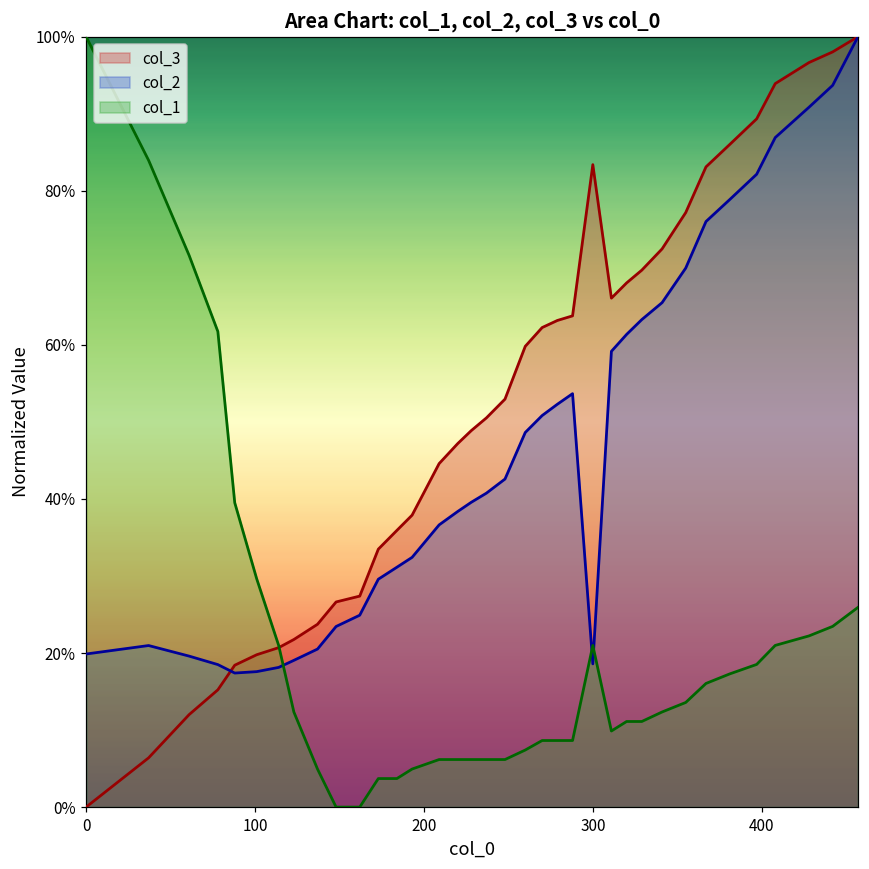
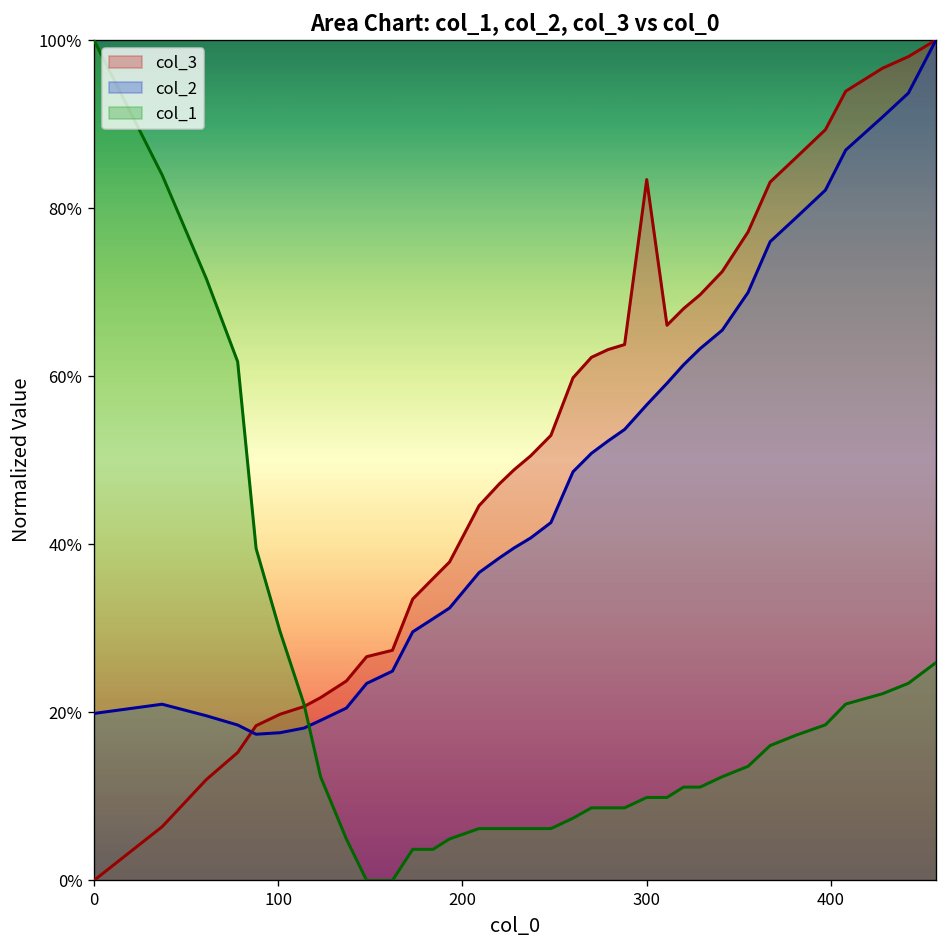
col_2, 300: 19% -> 57%
col_1, 300: 21% -> 10%
